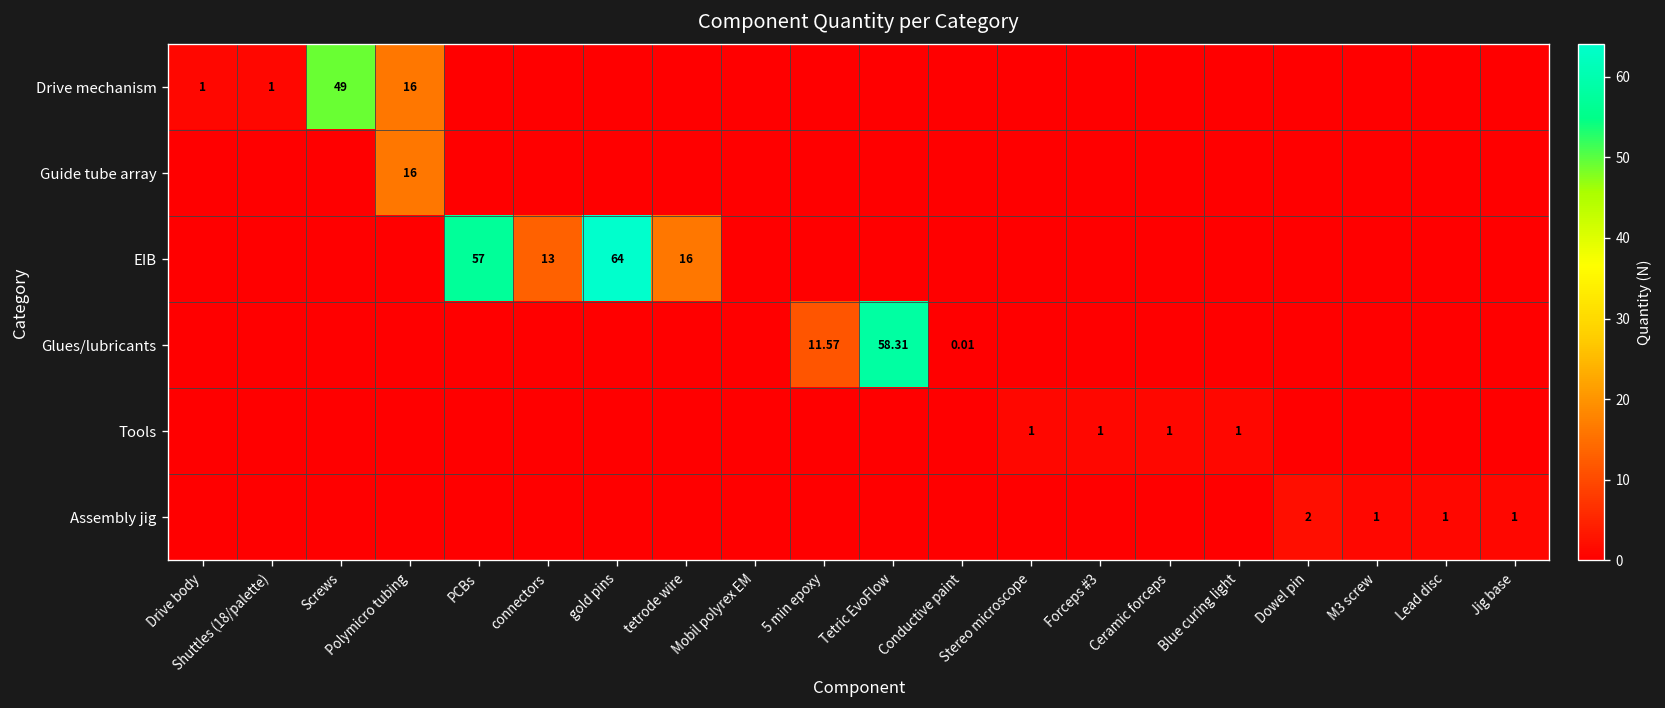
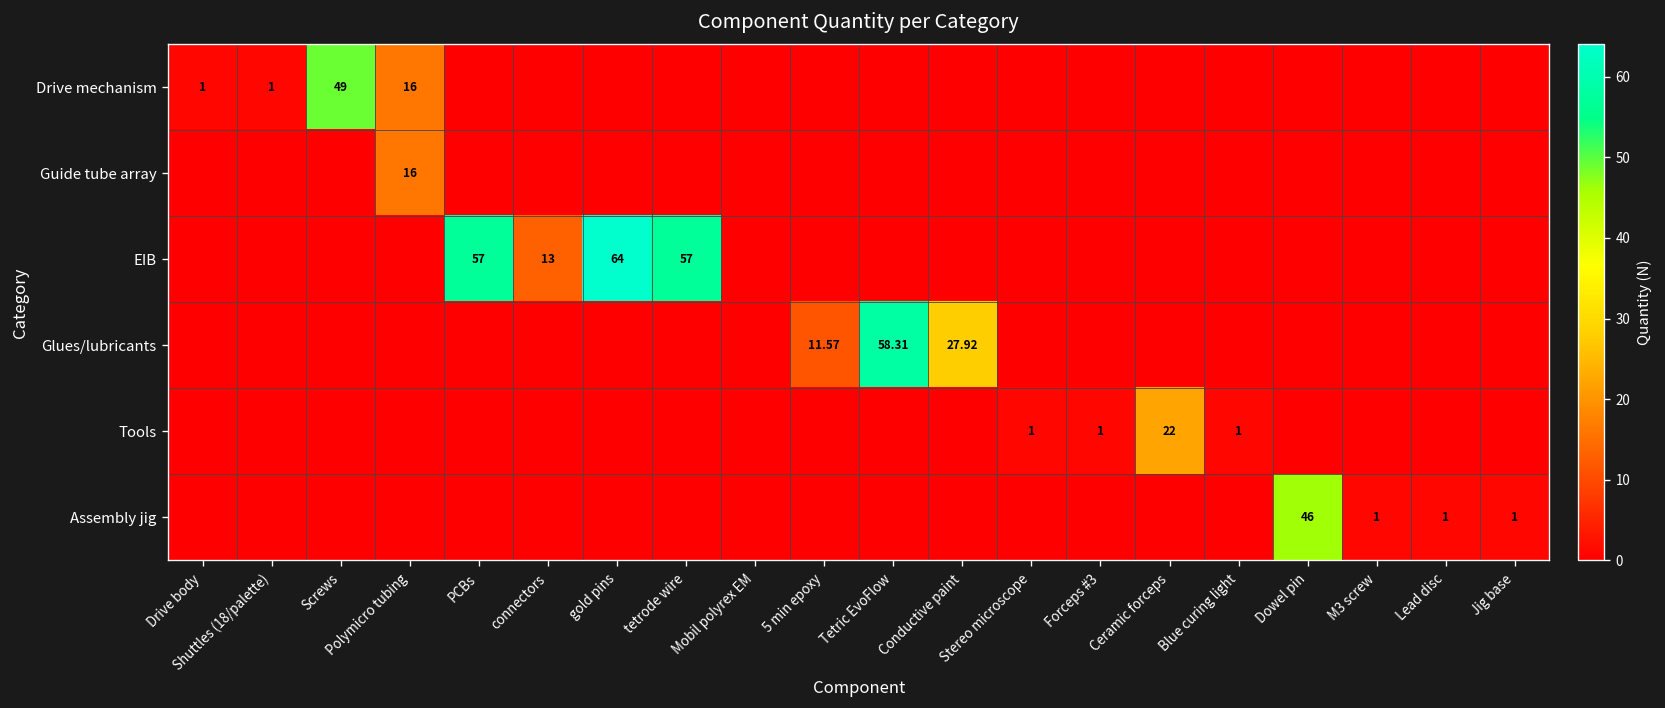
EIB, tetrode wire: 16 -> 57
Glues/lubricants, Conductive paint: 0.01 -> 27.92
Tools, Ceramic forceps: 1 -> 22
Assembly jig, Dowel pin: 2 -> 46
